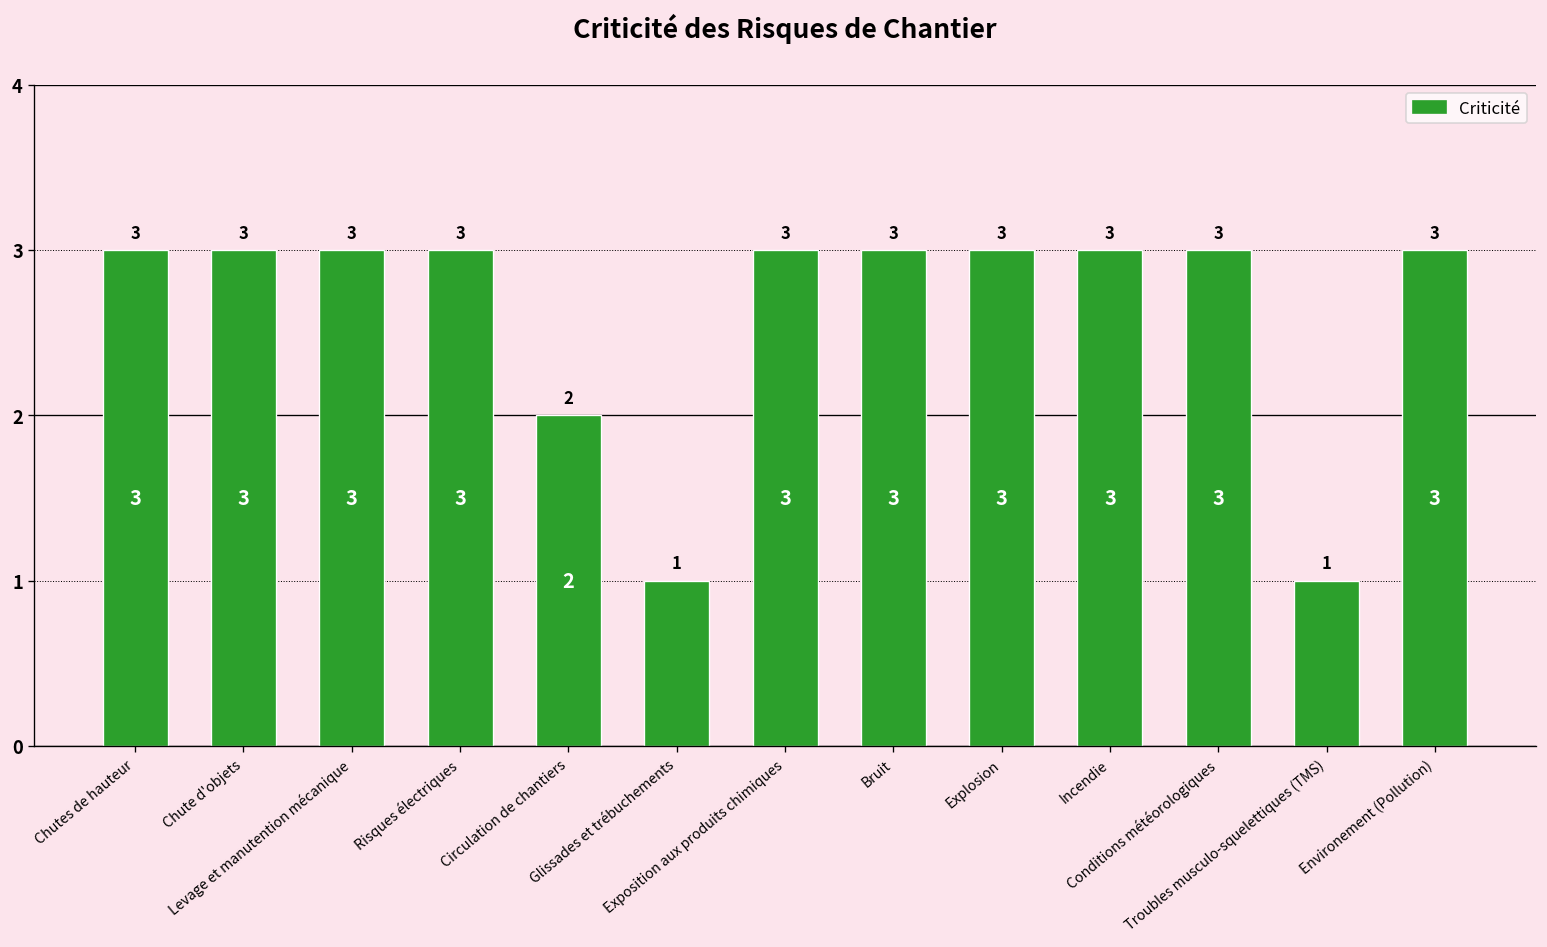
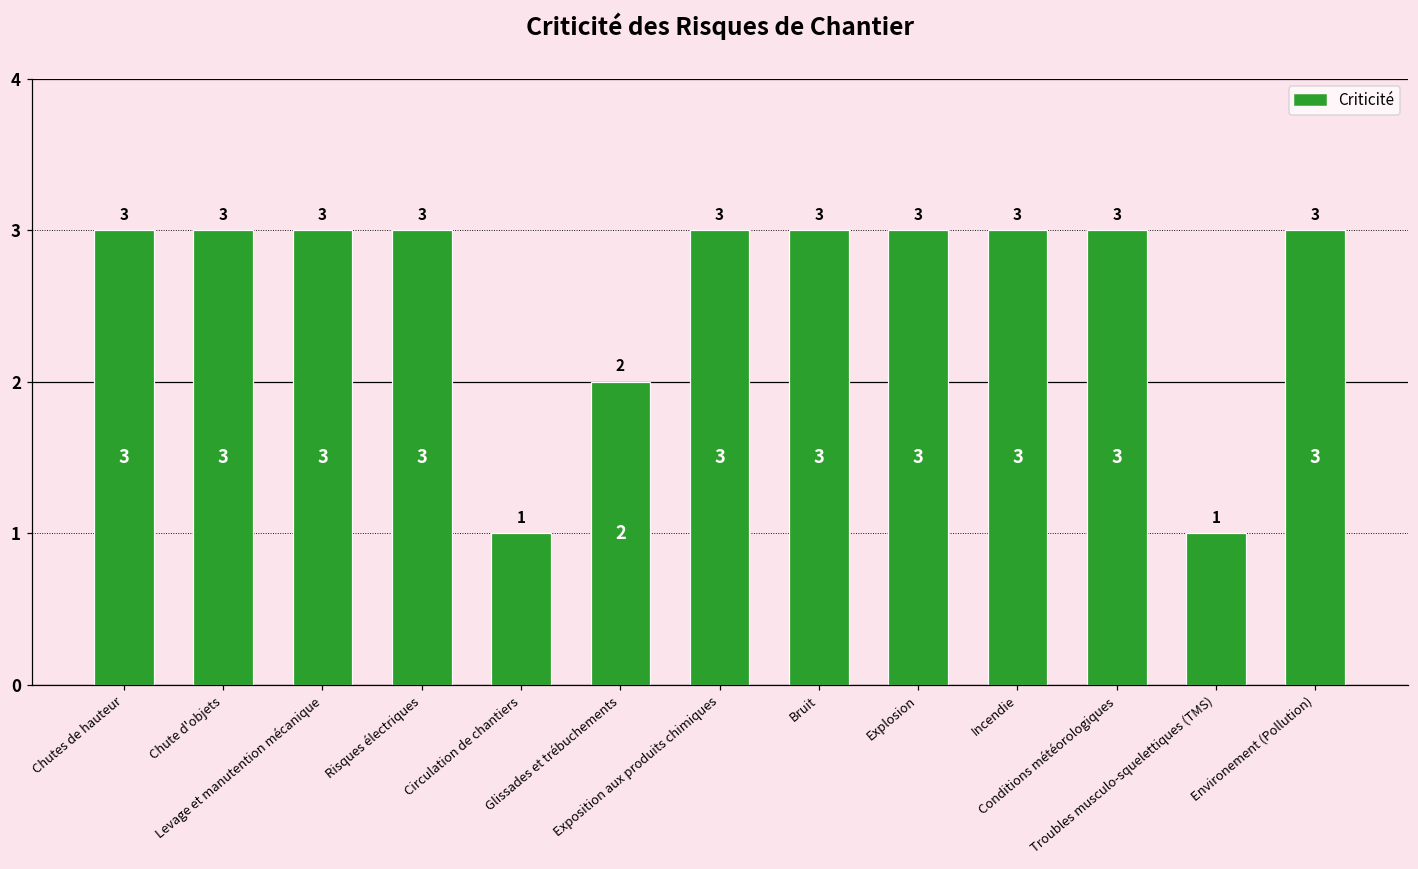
Circulation de chantiers: 2 -> 1
Glissades et trébuchements: 1 -> 2
